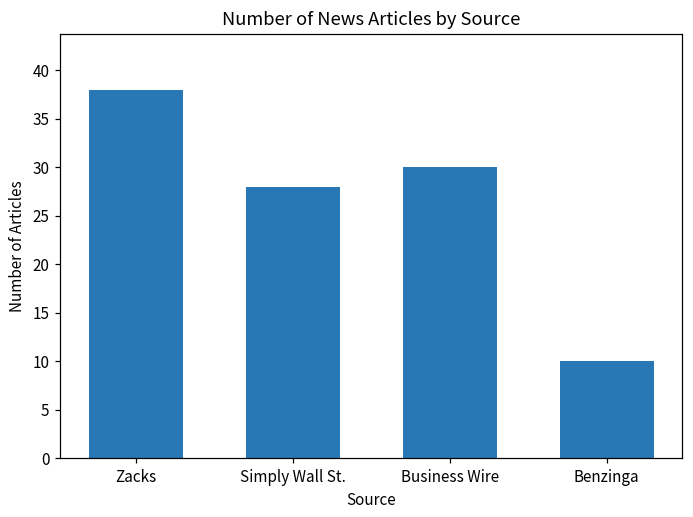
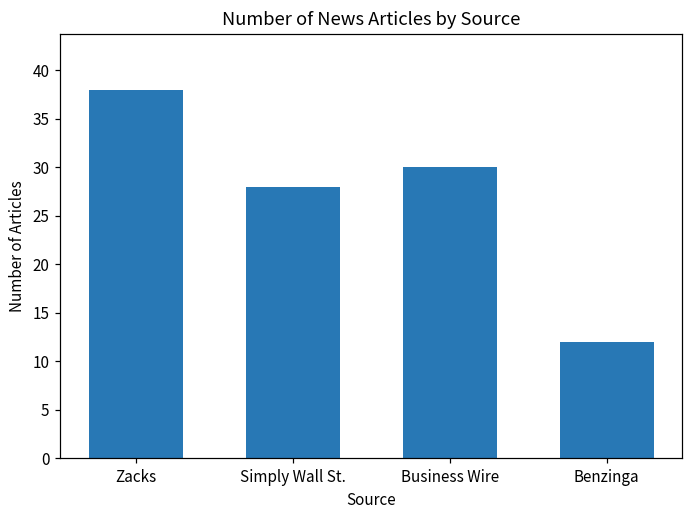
Benzinga: 10 -> 12
